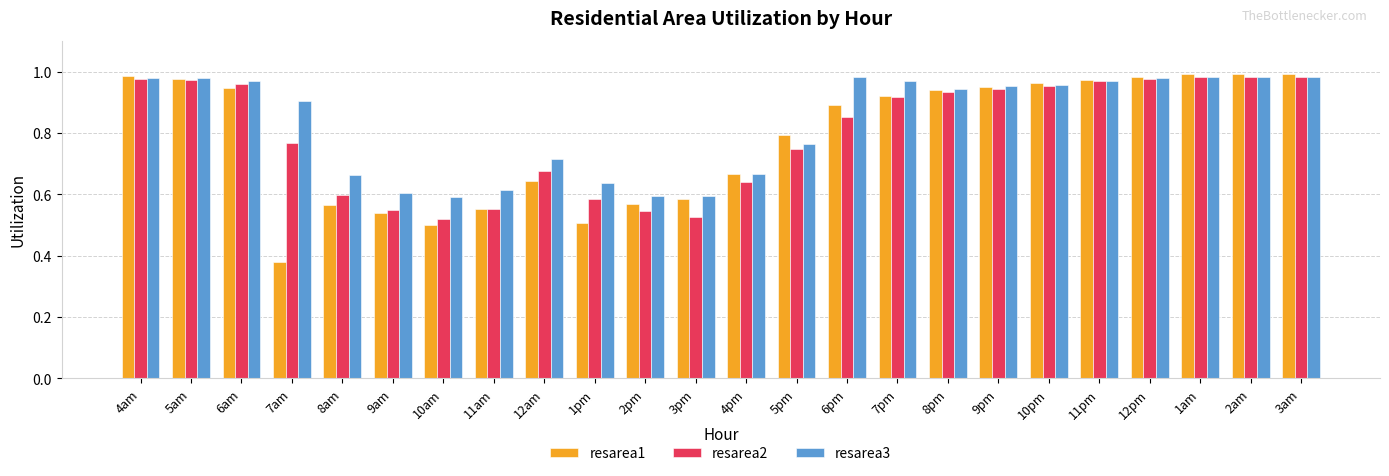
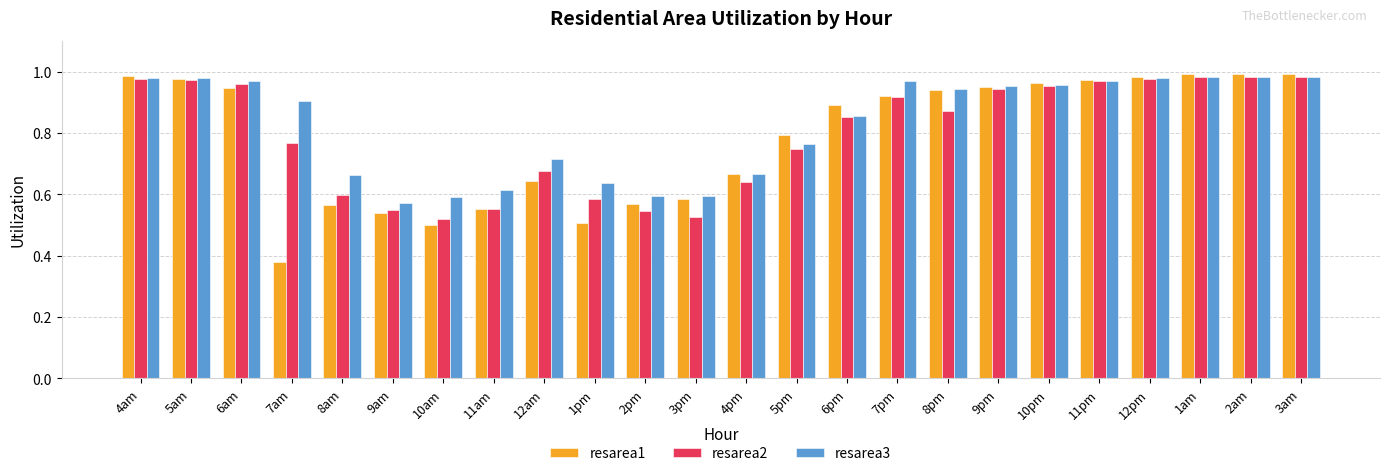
resarea3, 9am: 0.61 -> 0.57
resarea3, 6pm: 0.98 -> 0.86
resarea2, 8pm: 0.93 -> 0.87
